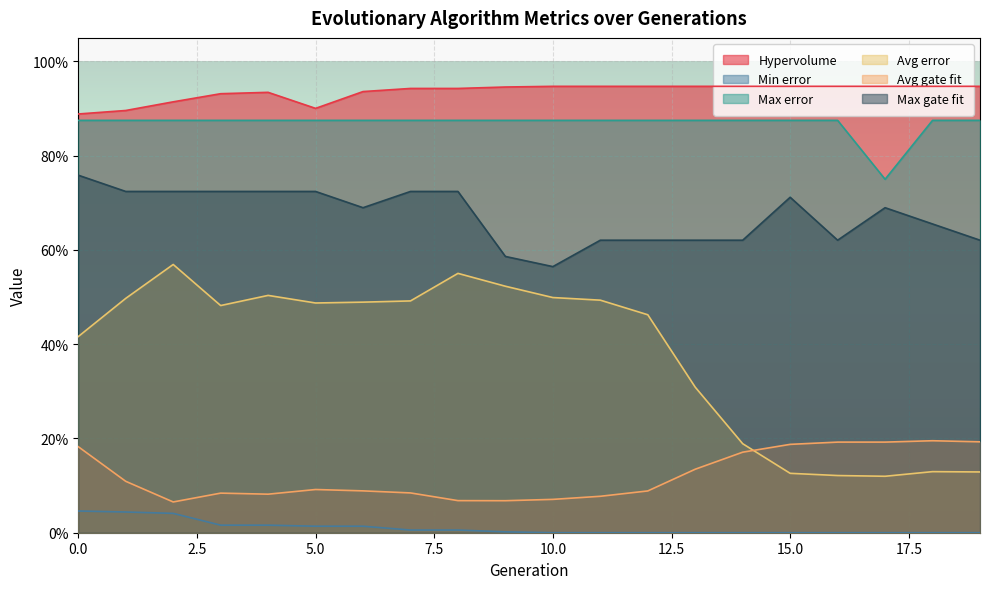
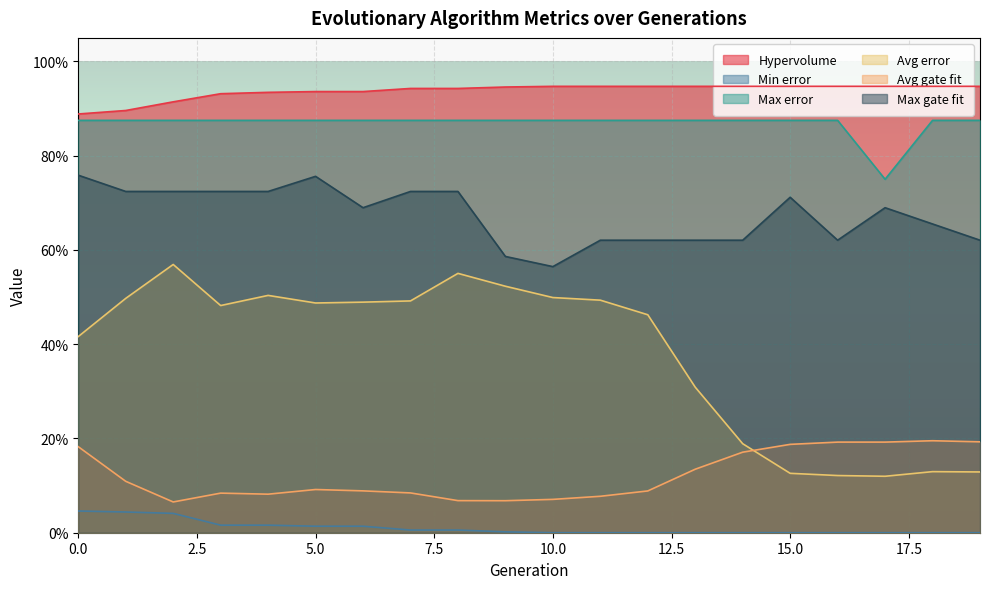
Hypervolume, 5.0: 90% -> 94%
Max gate fit, 5.0: 72% -> 76%
